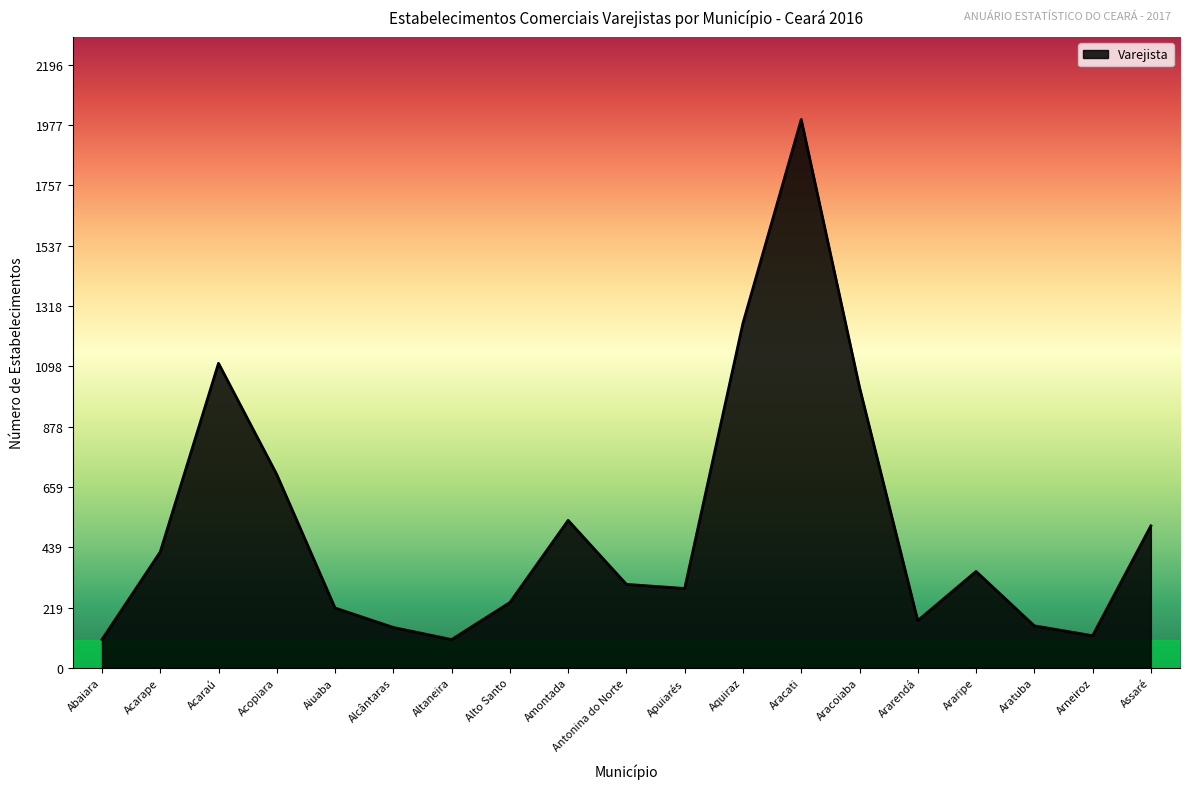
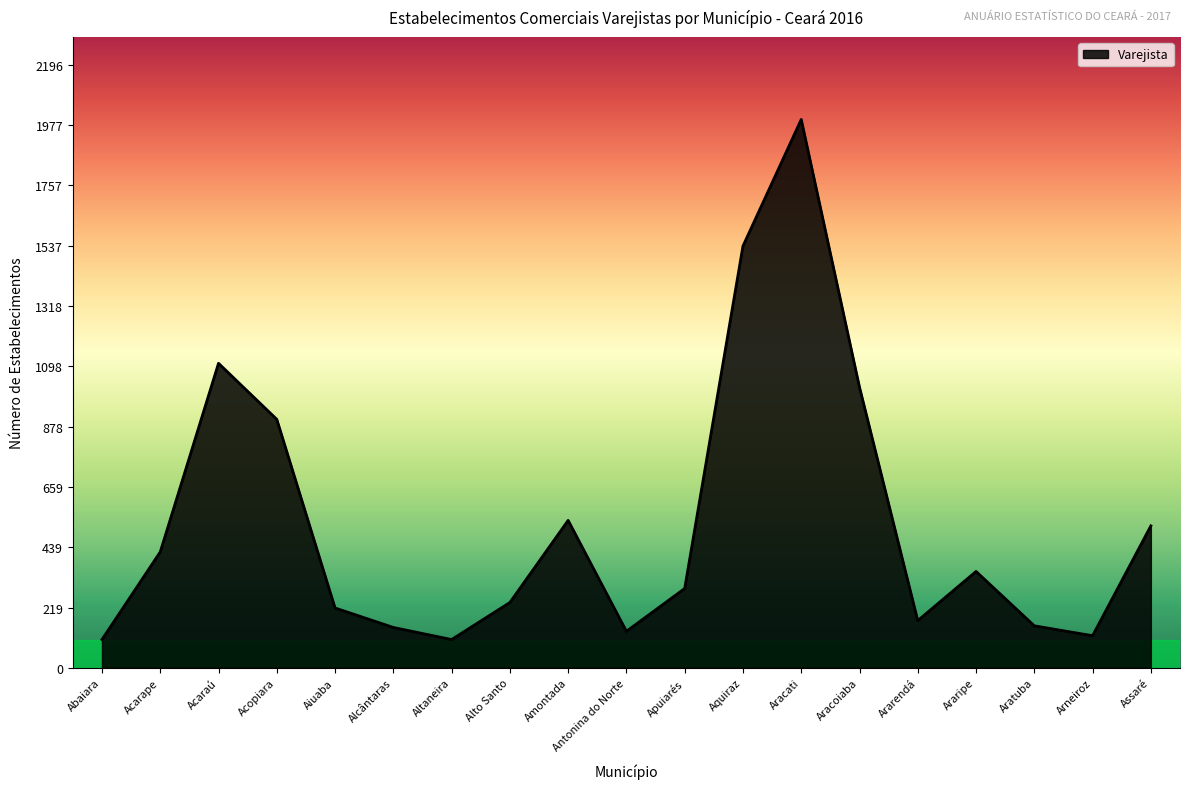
Acopiara: 700 -> 910
Antonina do Norte: 300 -> 130
Aquiraz: 1260 -> 1540
